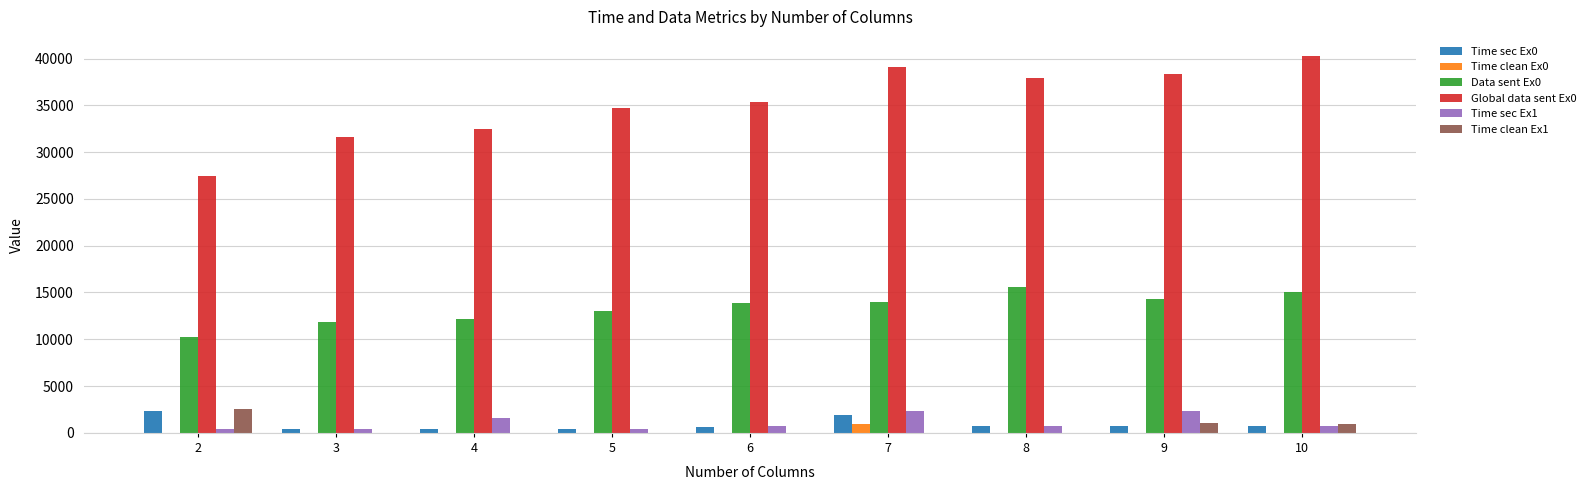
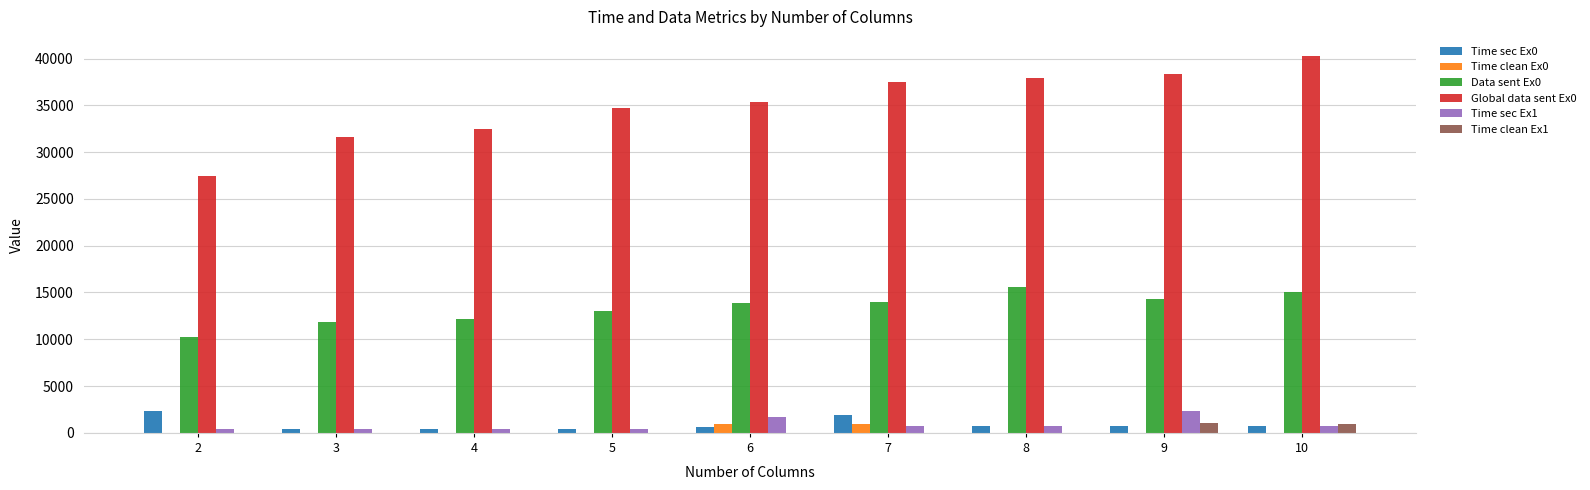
Time clean Ex1, 2: 3000 -> 0
Time sec Ex1, 4: 2000 -> 0
Time clean Ex0, 6: 0 -> 1000
Time sec Ex1, 6: 1000 -> 2000
Global data sent Ex0, 7: 39000 -> 37000
Time sec Ex1, 7: 2000 -> 1000
